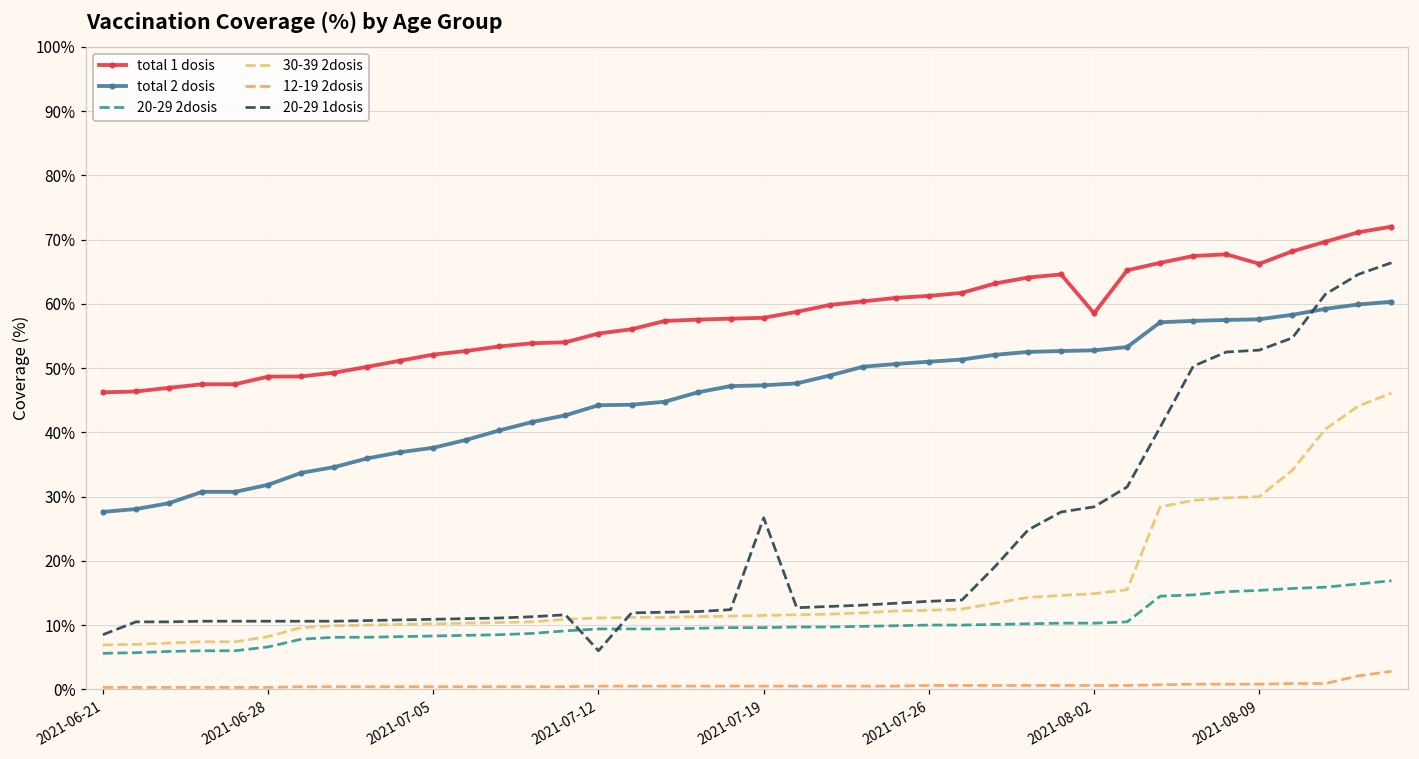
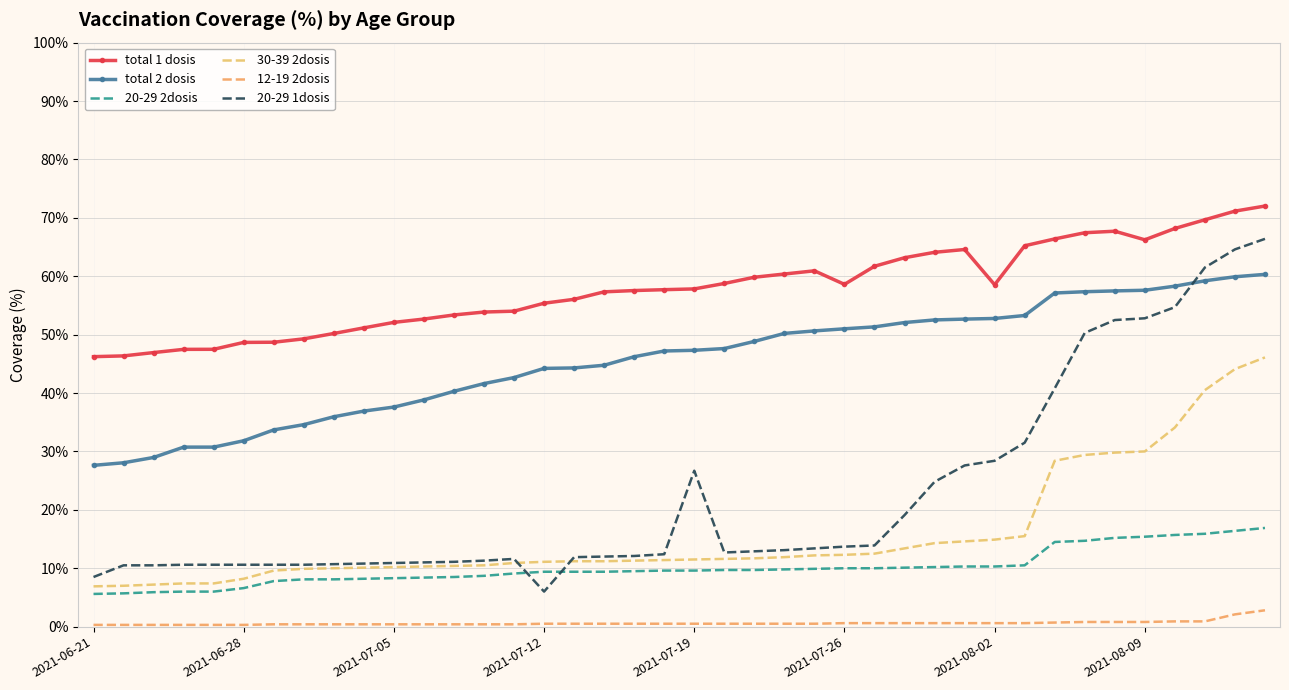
total 1 dosis, 2021-07-26: 61% -> 59%
